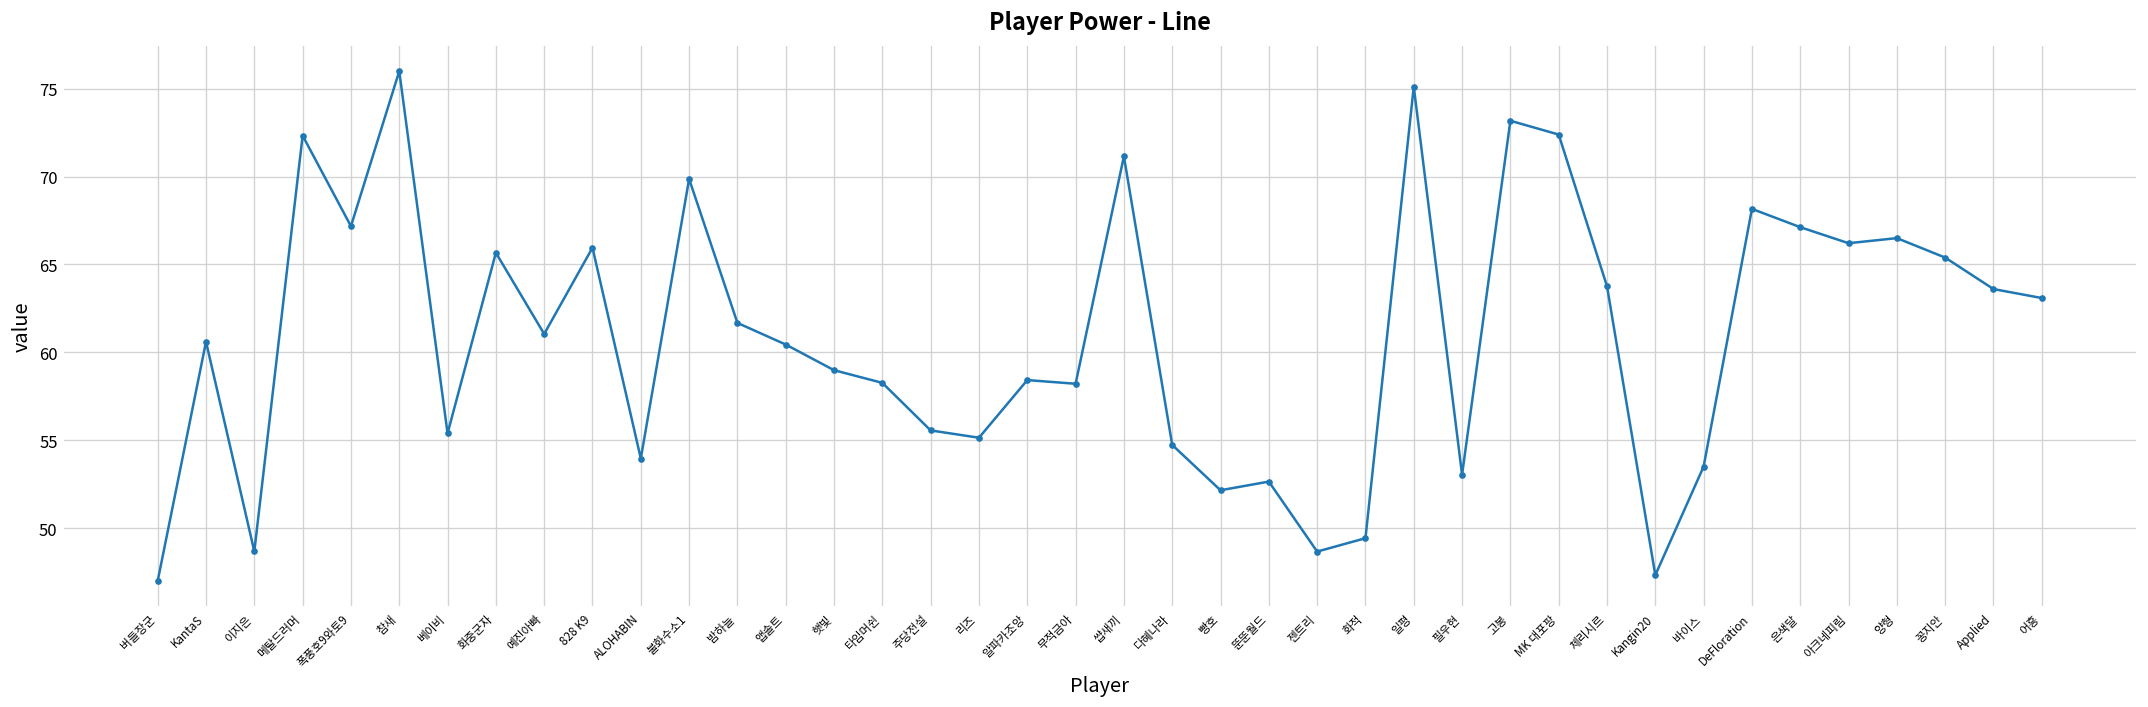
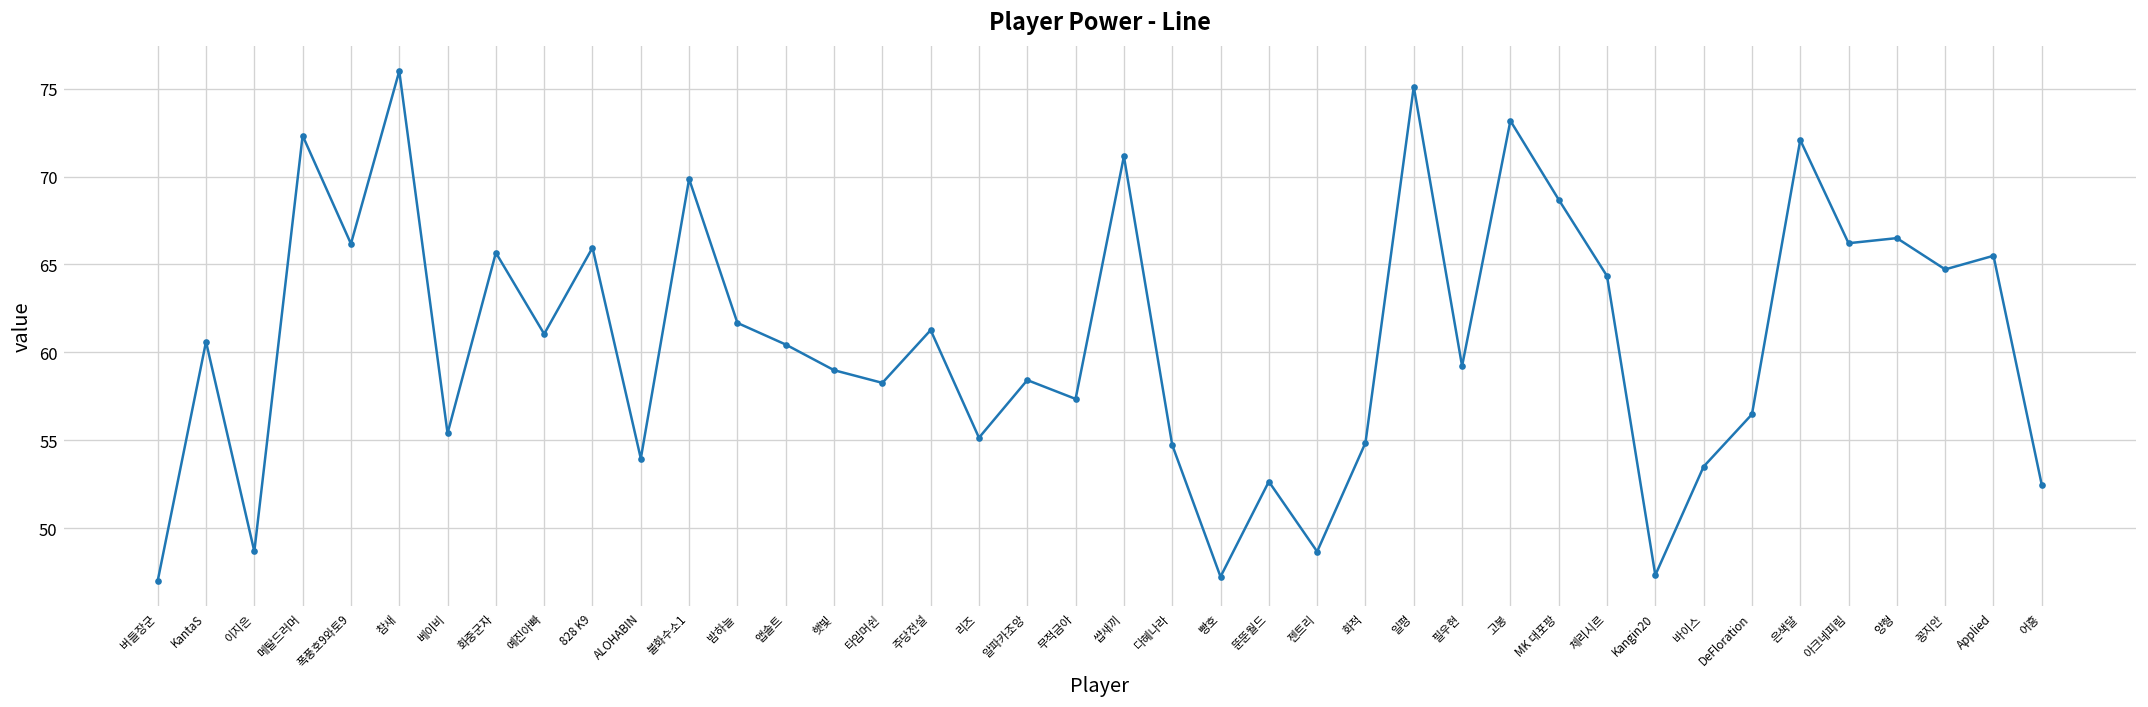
폭풍호9와토9: 67.2 -> 66.2
주당전설: 55.6 -> 61.3
무적금아: 58.2 -> 57.4
빵호: 52.2 -> 47.2
화적: 49.4 -> 54.9
필우현: 53.0 -> 59.2
MK 대포팡: 72.4 -> 68.7
체리시르: 63.8 -> 64.3
DeFloration: 68.2 -> 56.5
은색달: 67.1 -> 72.1
꽁지안: 65.4 -> 64.7
Applied: 63.6 -> 65.5
어흥: 63.1 -> 52.5
